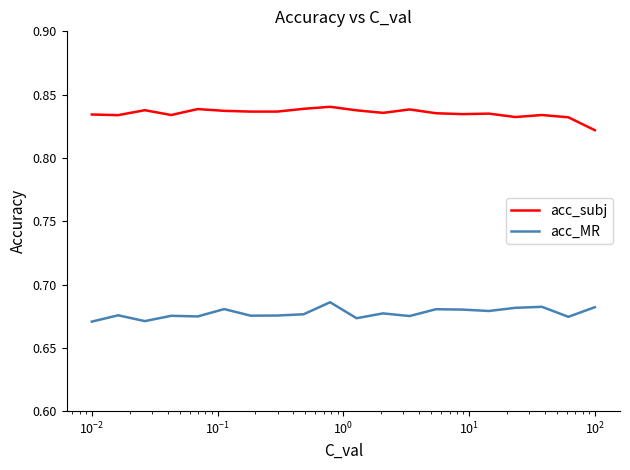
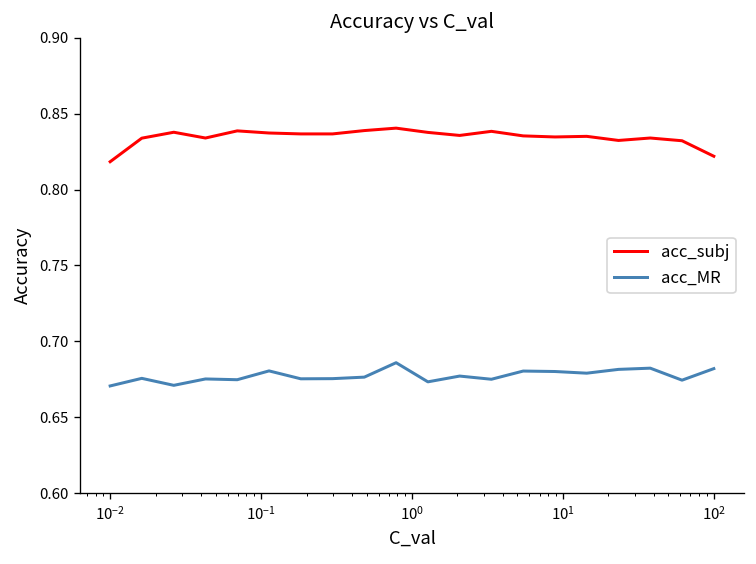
acc_subj, 10^-2: 0.834 -> 0.818
